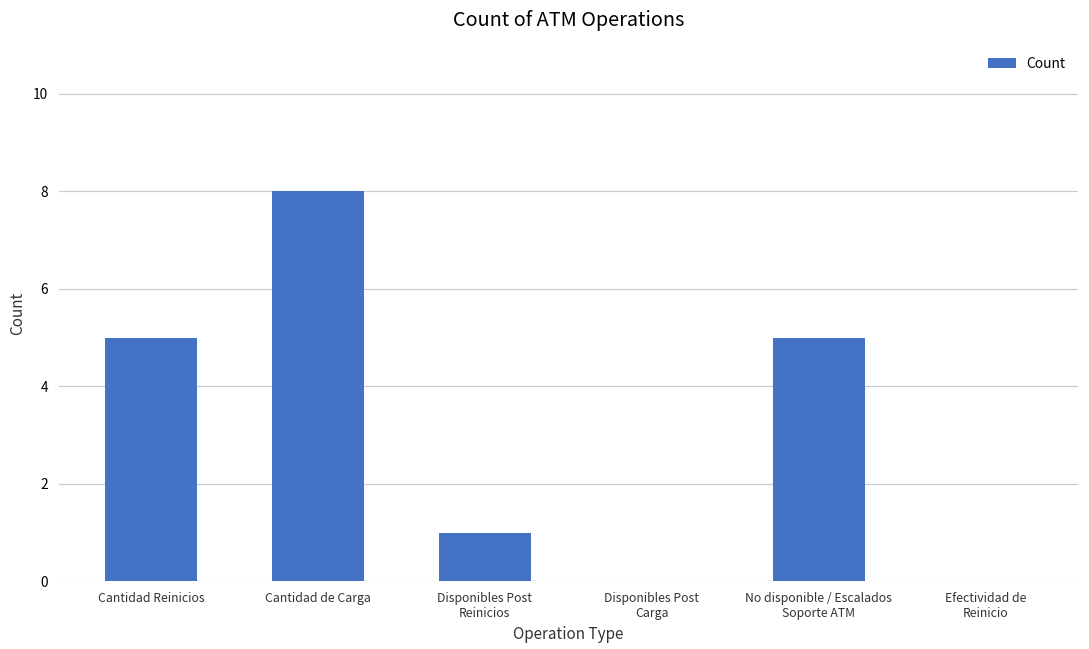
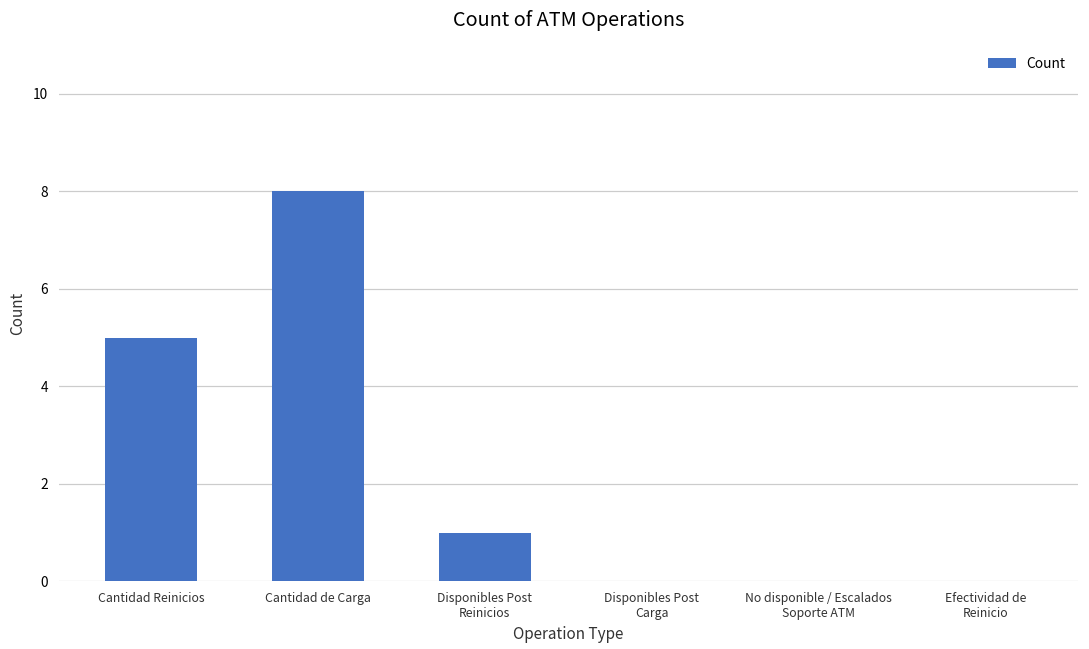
No disponible / Escalados Soporte ATM: 5 -> 0
